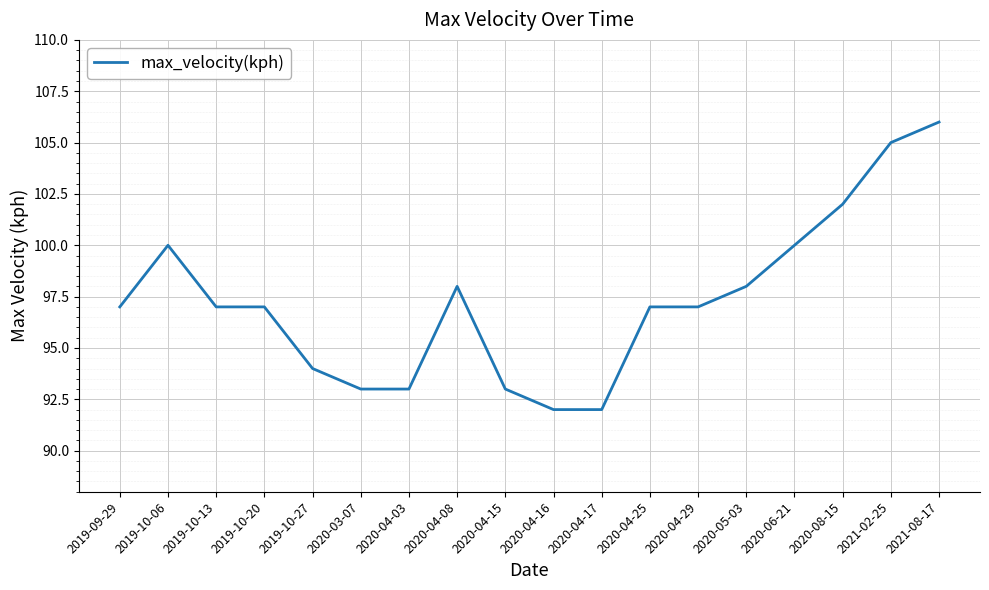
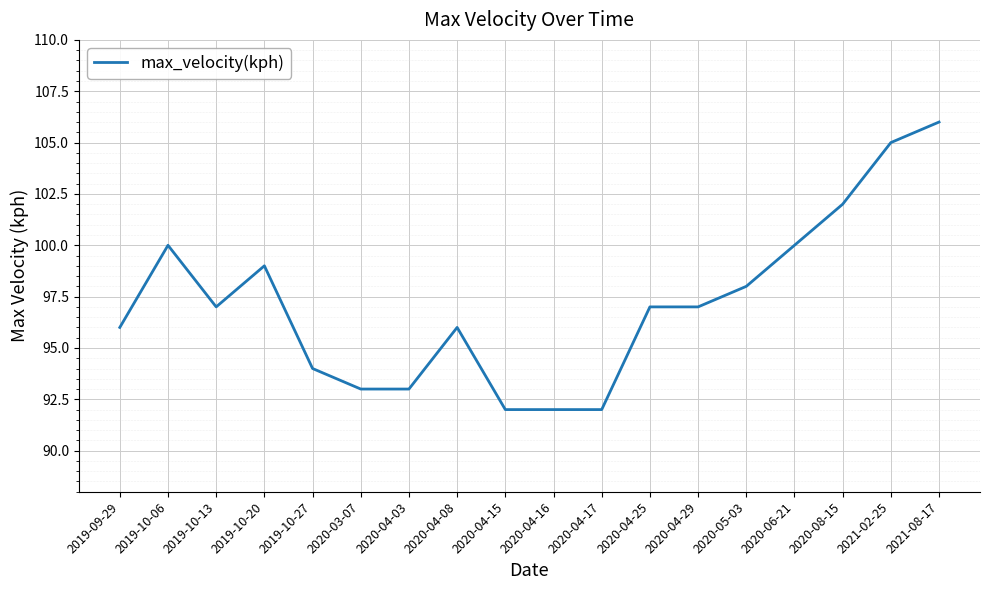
2019-09-29: 97 -> 96
2019-10-20: 97 -> 99
2020-04-08: 98 -> 96
2020-04-15: 93 -> 92
